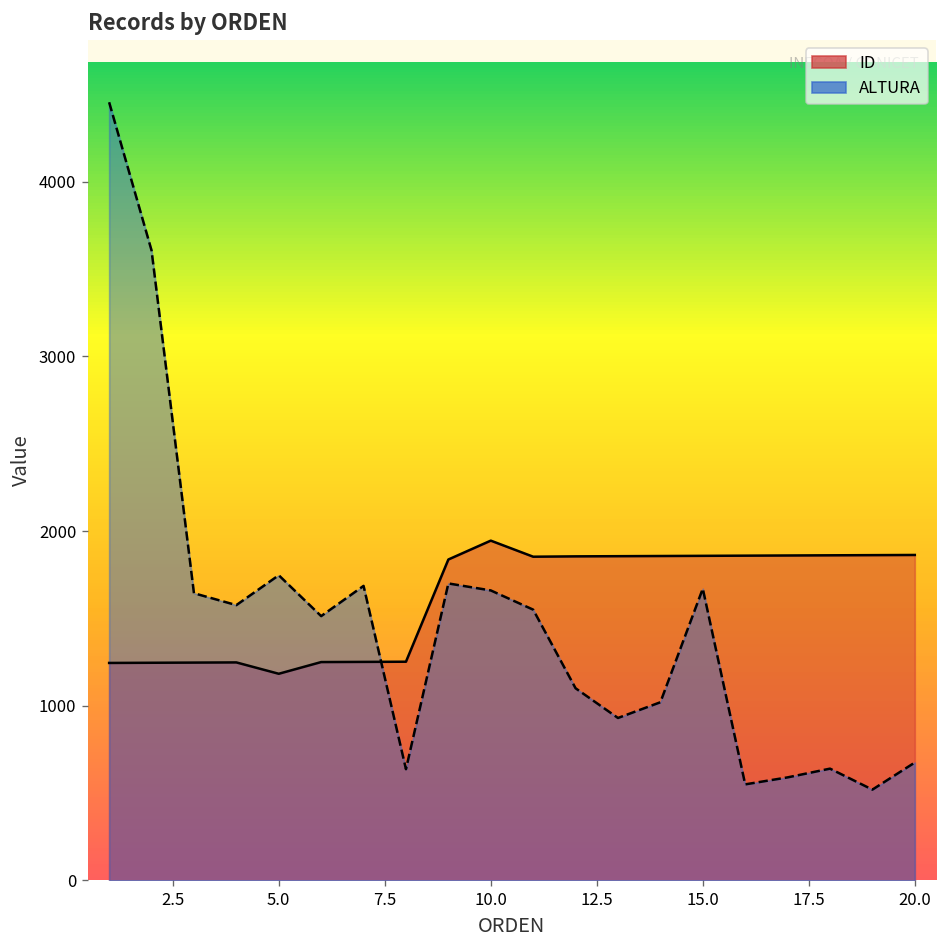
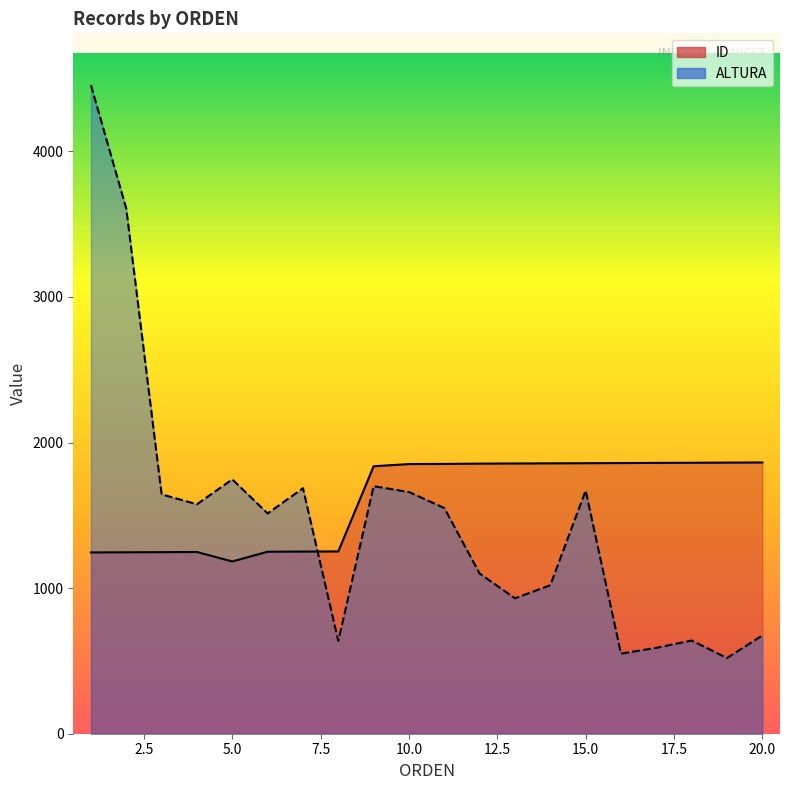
ID, 10.0: 1950 -> 1850
